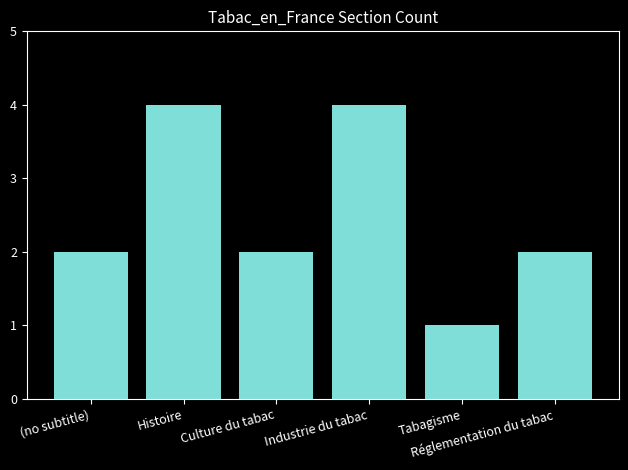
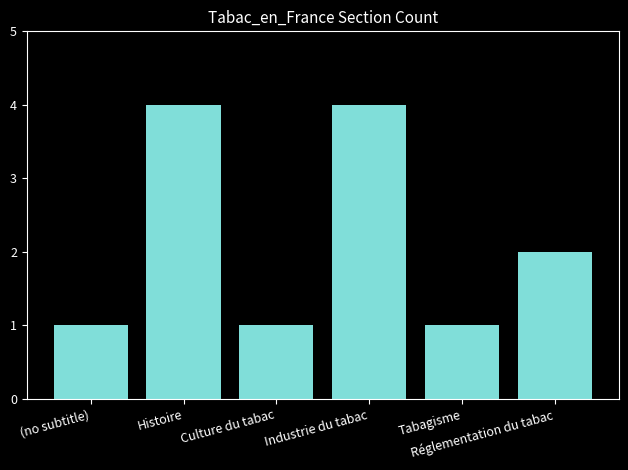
(no subtitle): 2 -> 1
Culture du tabac: 2 -> 1
